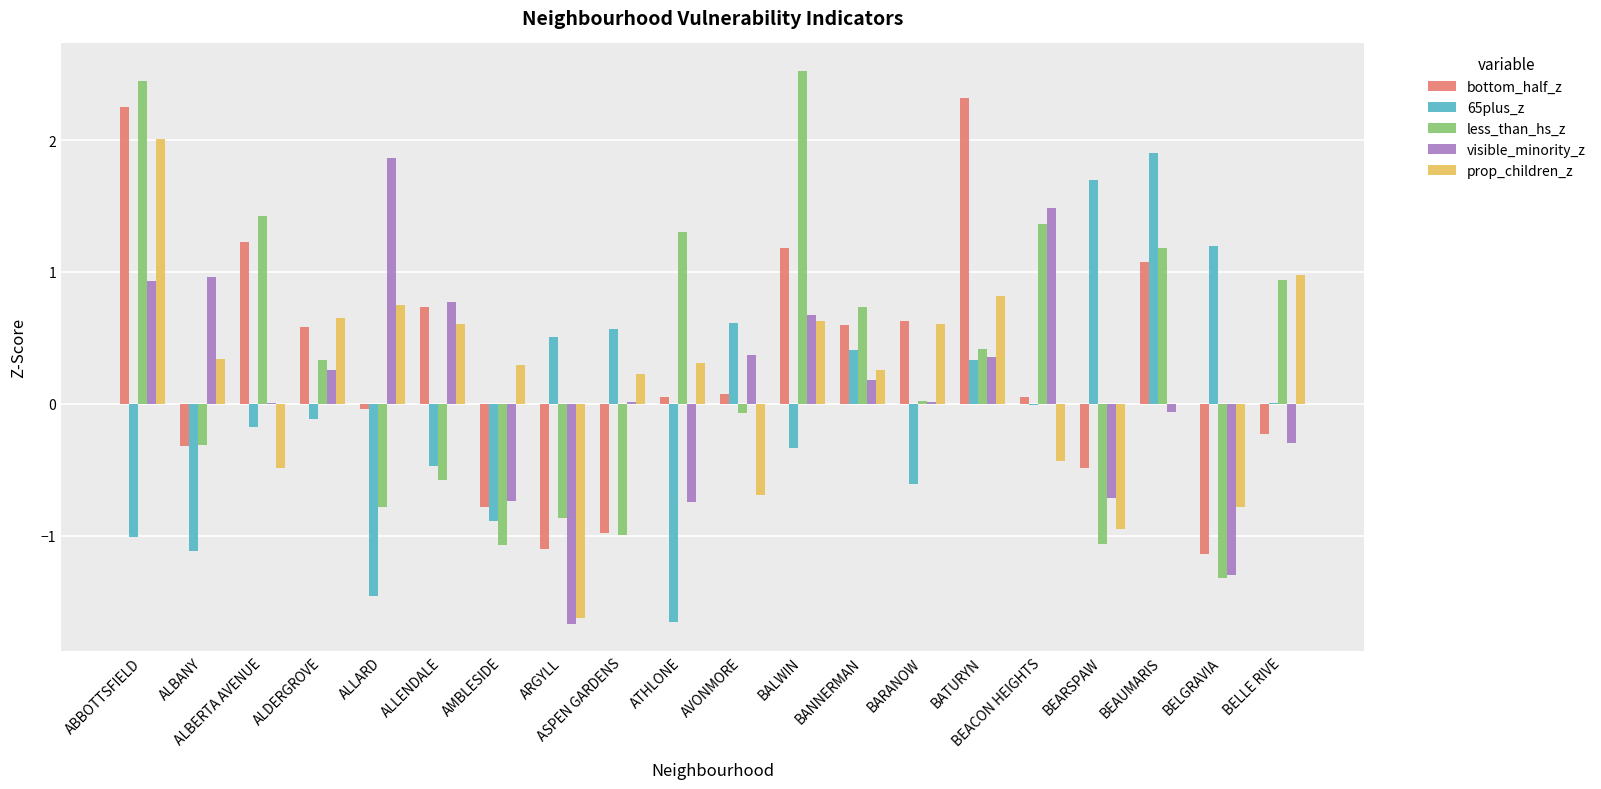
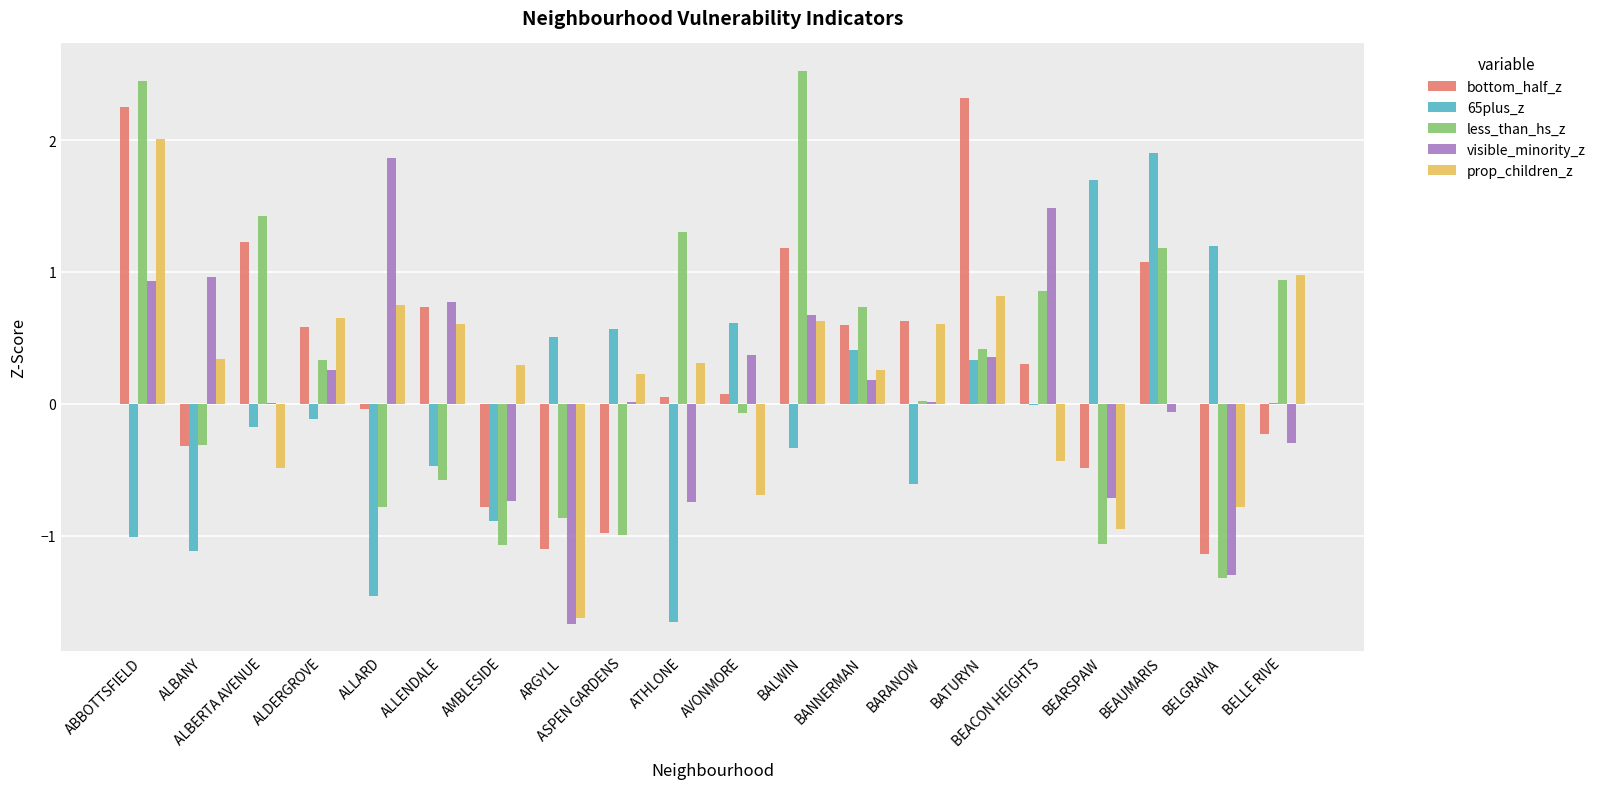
bottom_half_z, BEACON HEIGHTS: 0.05 -> 0.30
less_than_hs_z, BEACON HEIGHTS: 1.37 -> 0.86
